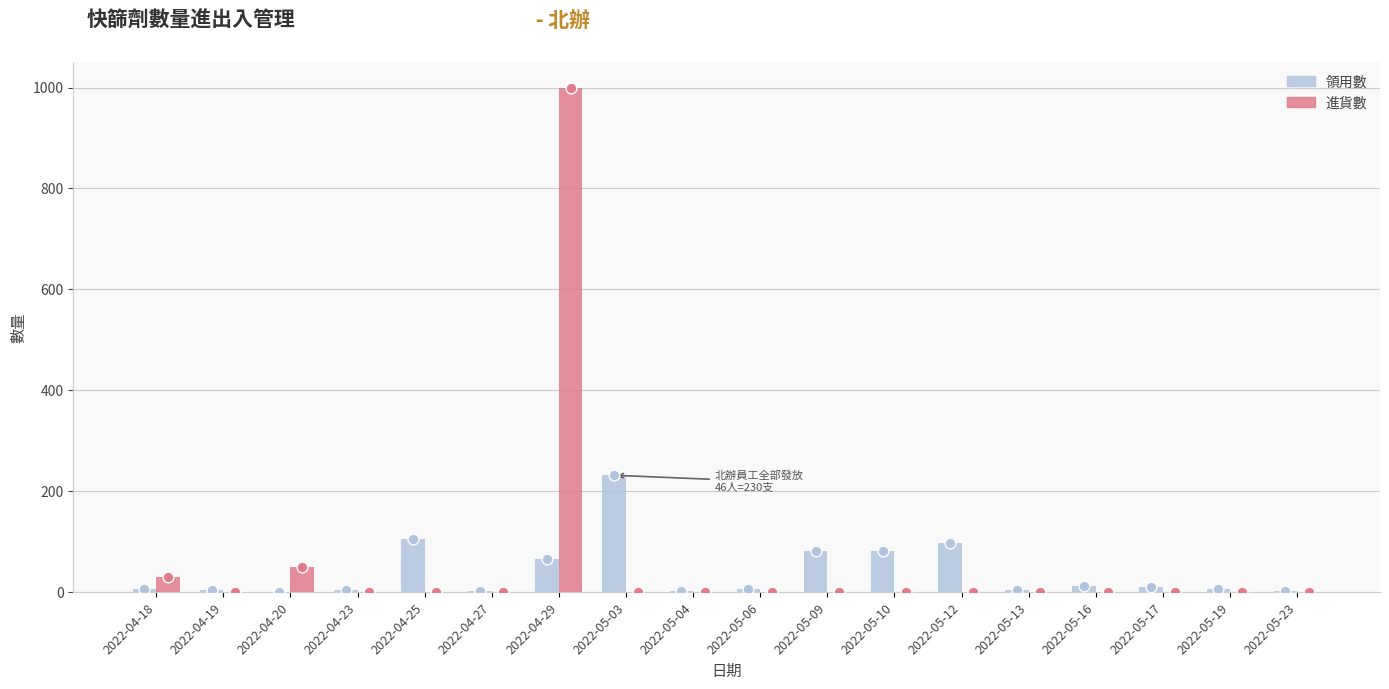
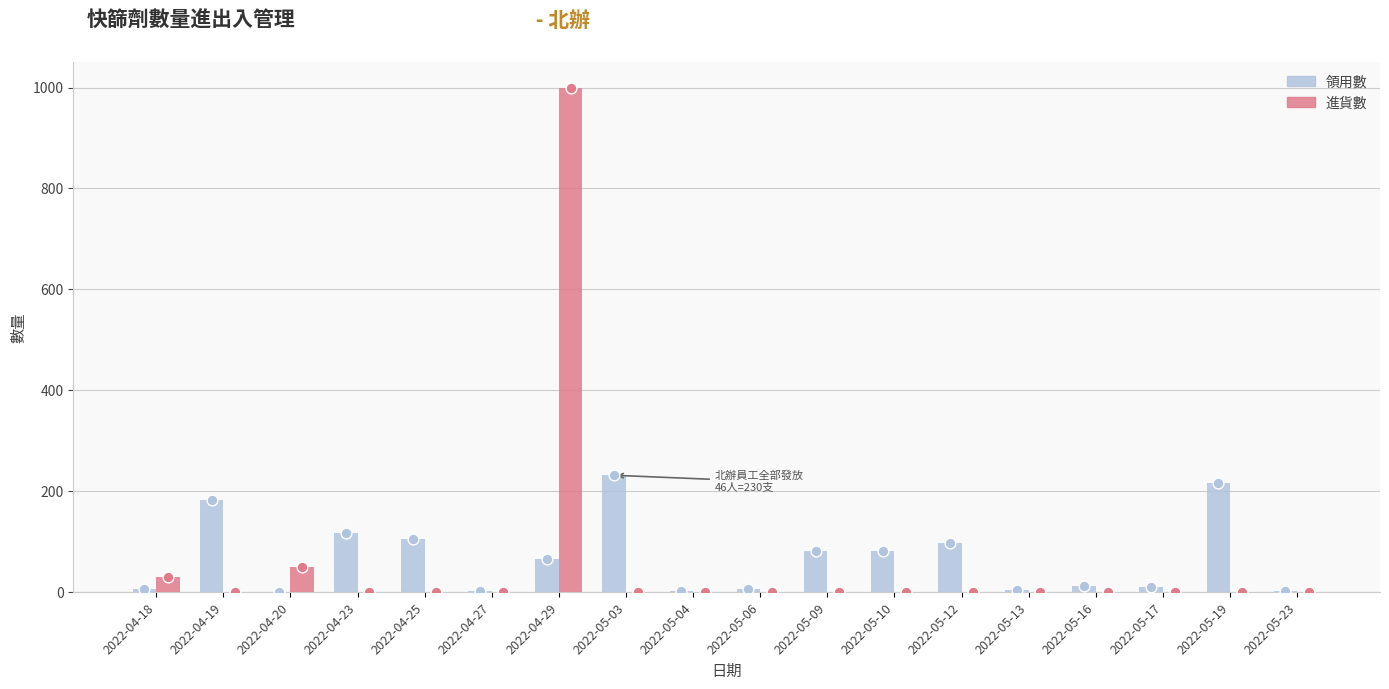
領用數, 2022-04-19: 0 -> 180
領用數, 2022-04-23: 0 -> 120
領用數, 2022-05-19: 10 -> 220
